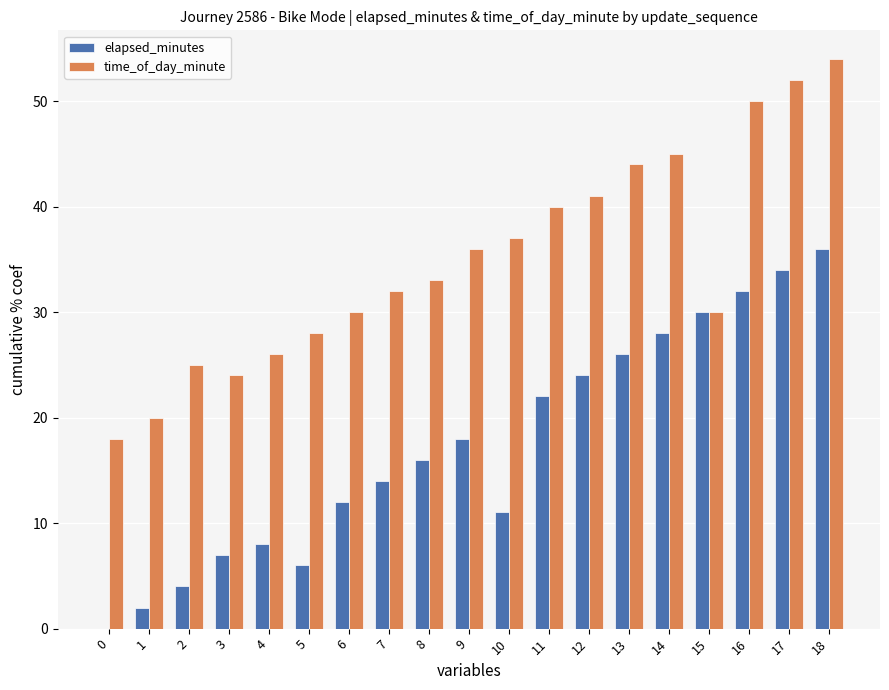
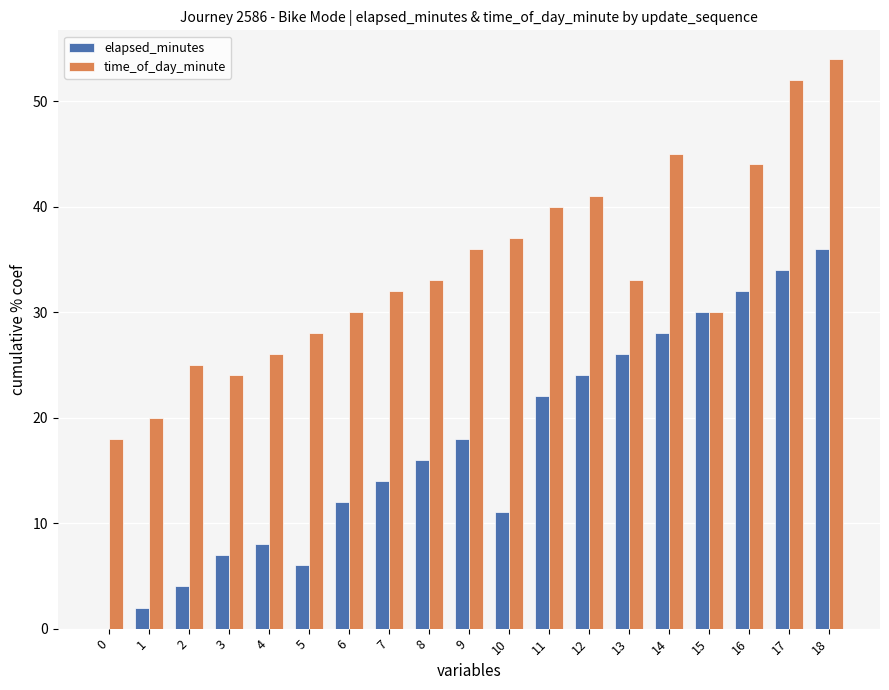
time_of_day_minute, 13: 44 -> 33
time_of_day_minute, 16: 50 -> 44
